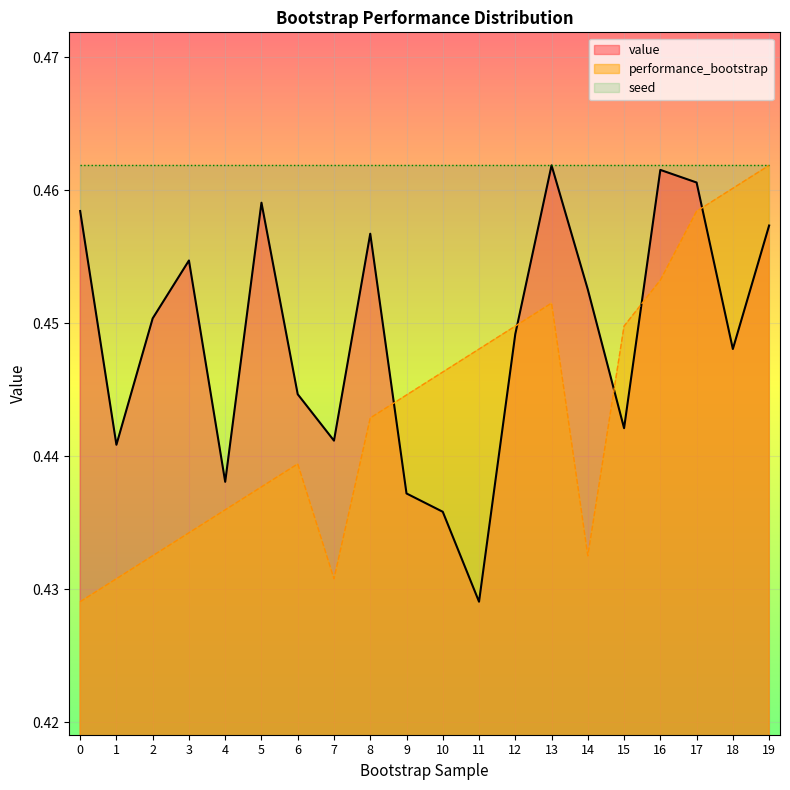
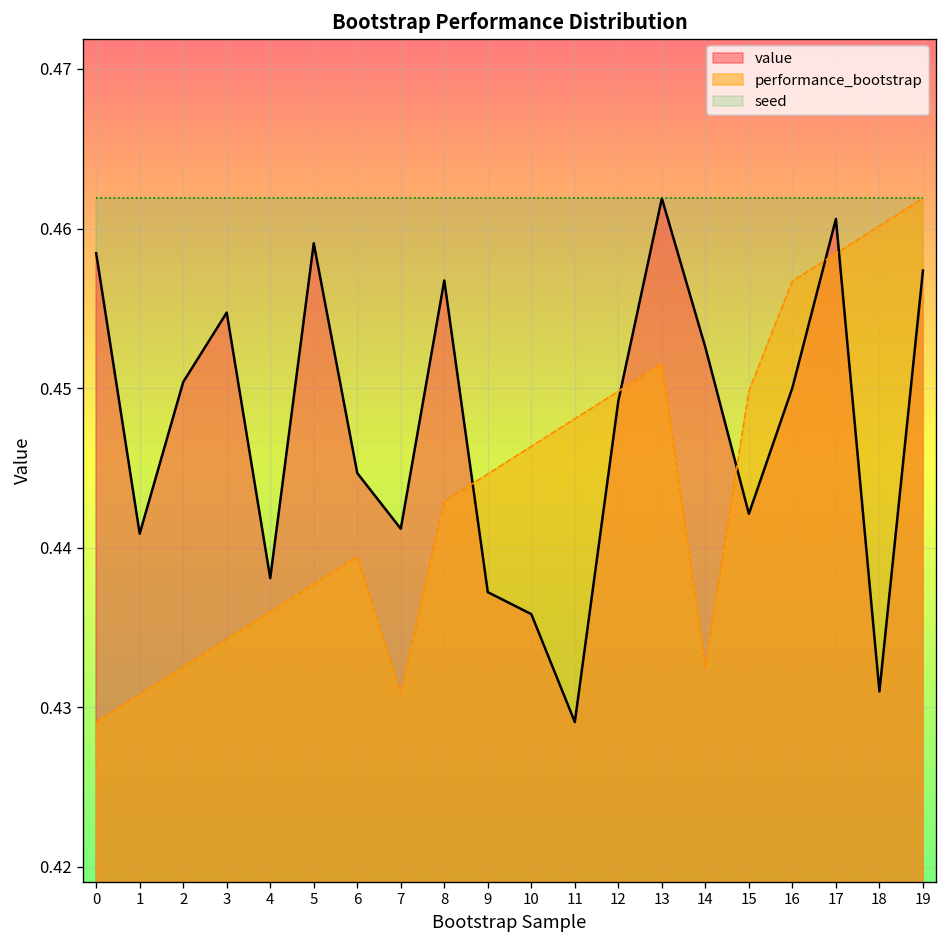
value, 16: 0.4615 -> 0.4500
performance_bootstrap, 16: 0.4533 -> 0.4567
value, 18: 0.4481 -> 0.4310
